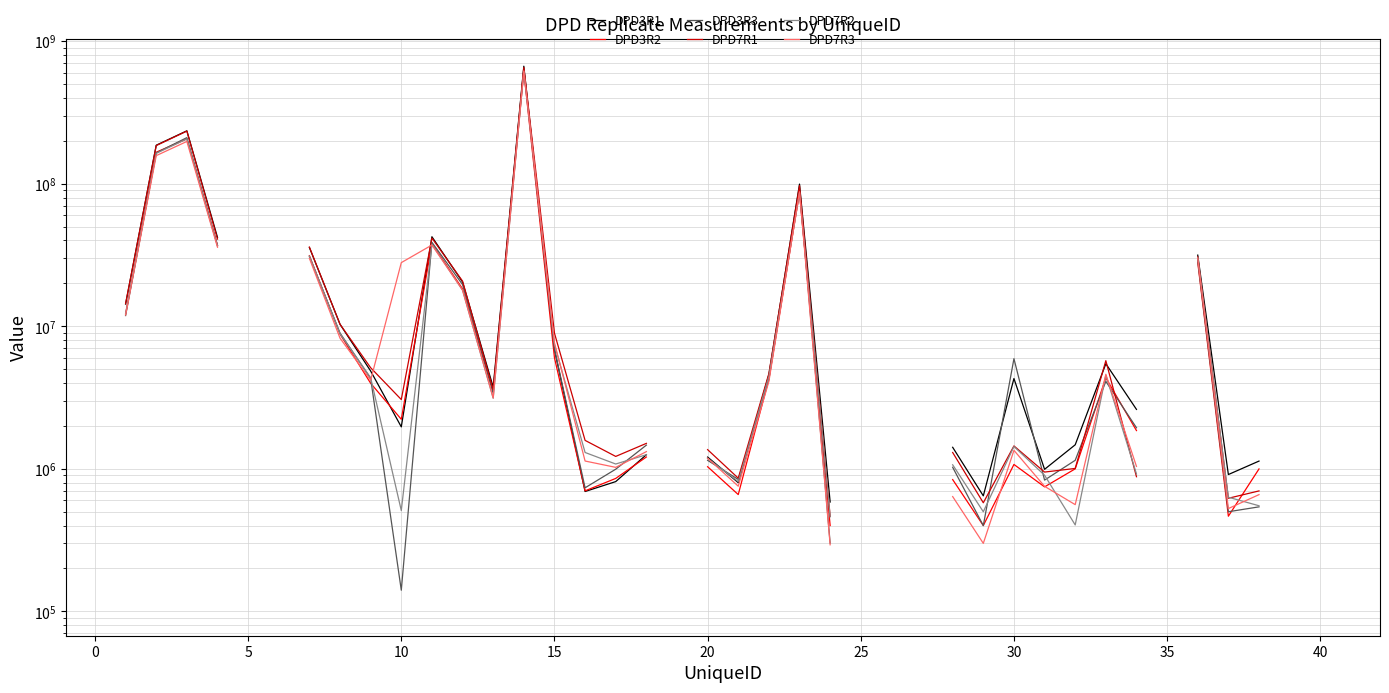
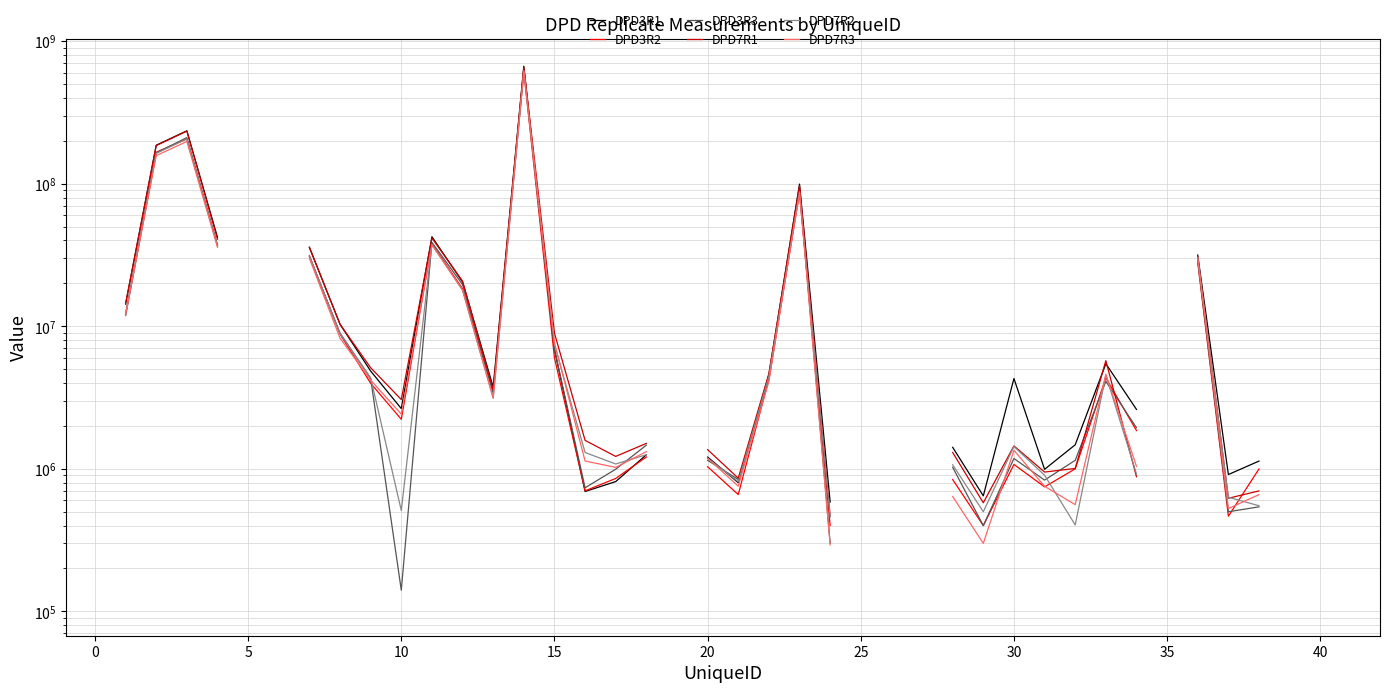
DPD3R1, 10: 2000000 -> 2600000
DPD7R3, 10: 28000000 -> 2400000
DPD3R3, 30: 5900000 -> 1200000
